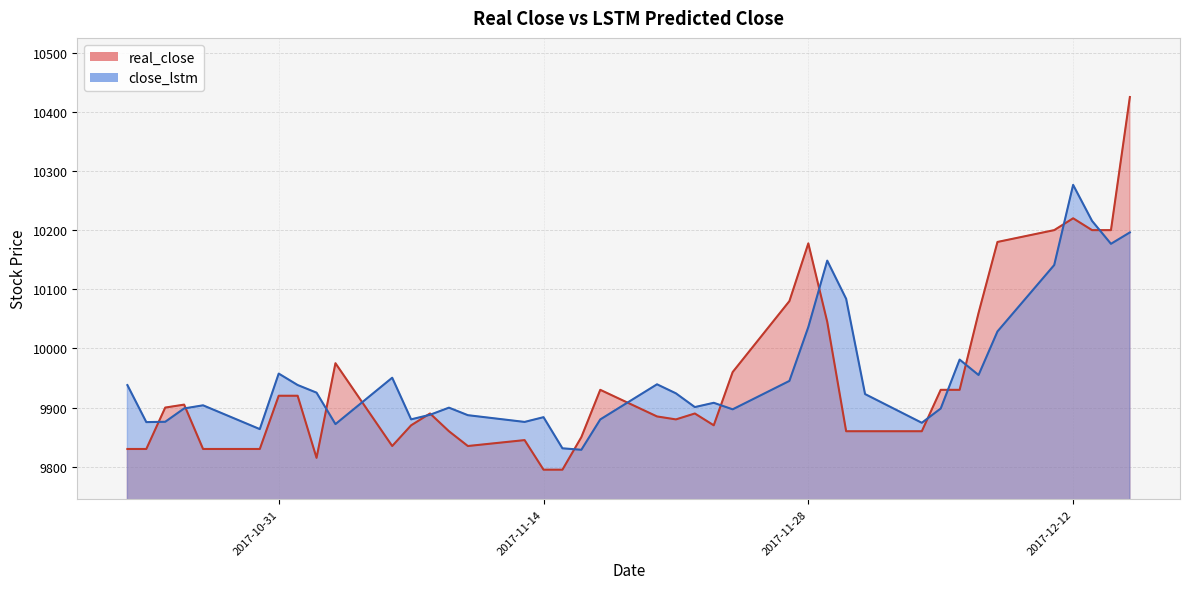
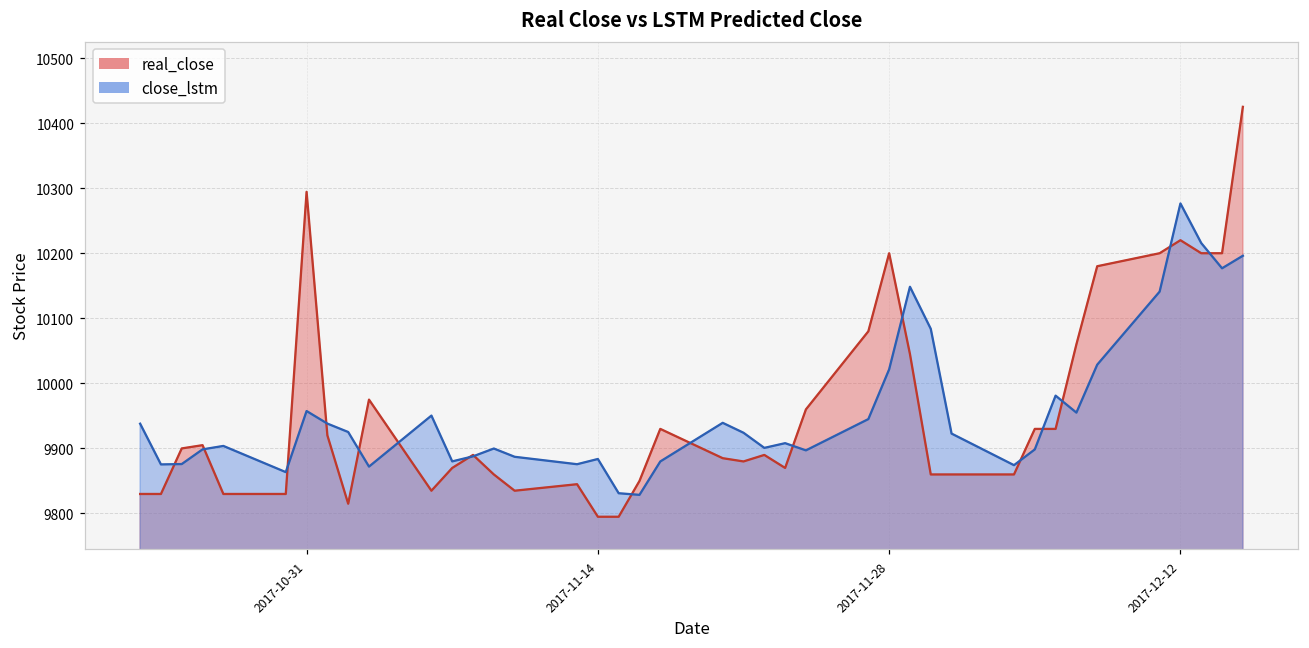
real_close, 2017-10-31: 9920 -> 10290
real_close, 2017-11-28: 10180 -> 10200
close_lstm, 2017-11-28: 10040 -> 10020
